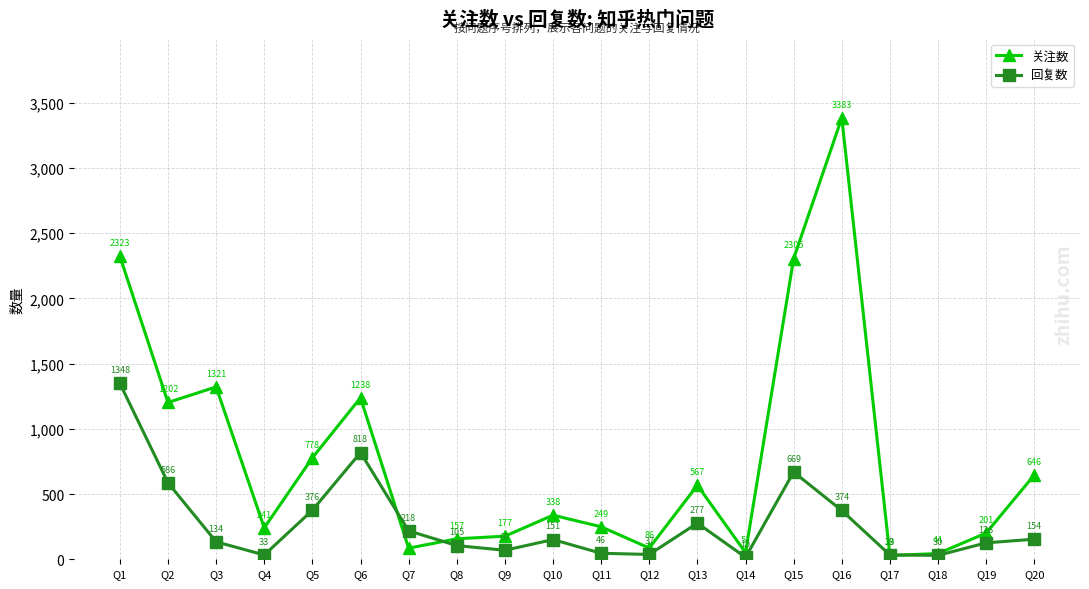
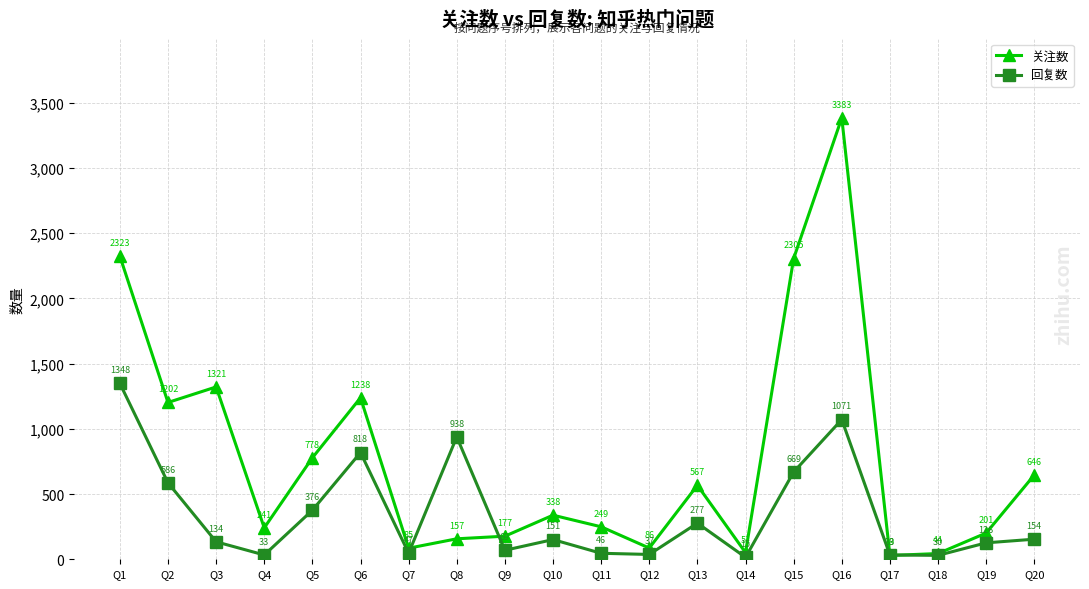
回复数, Q7: 218 -> 47
回复数, Q8: 105 -> 938
回复数, Q16: 374 -> 1071
